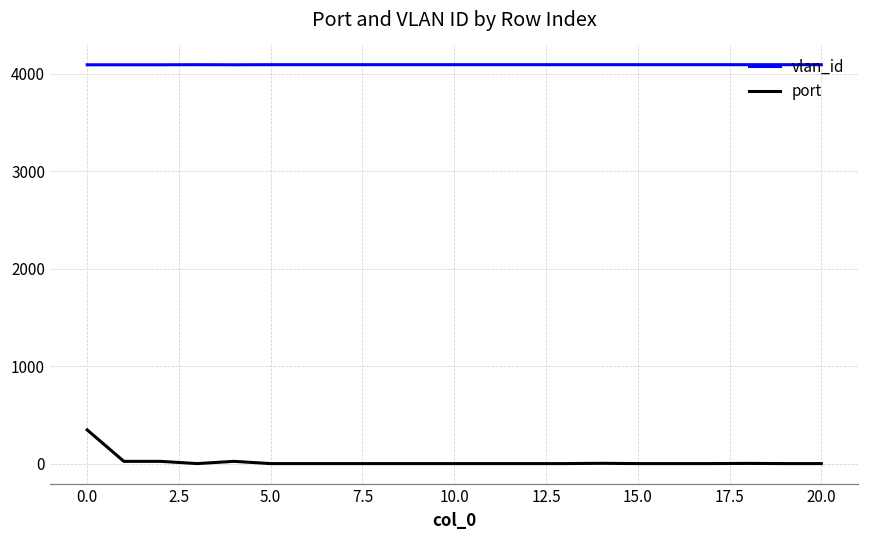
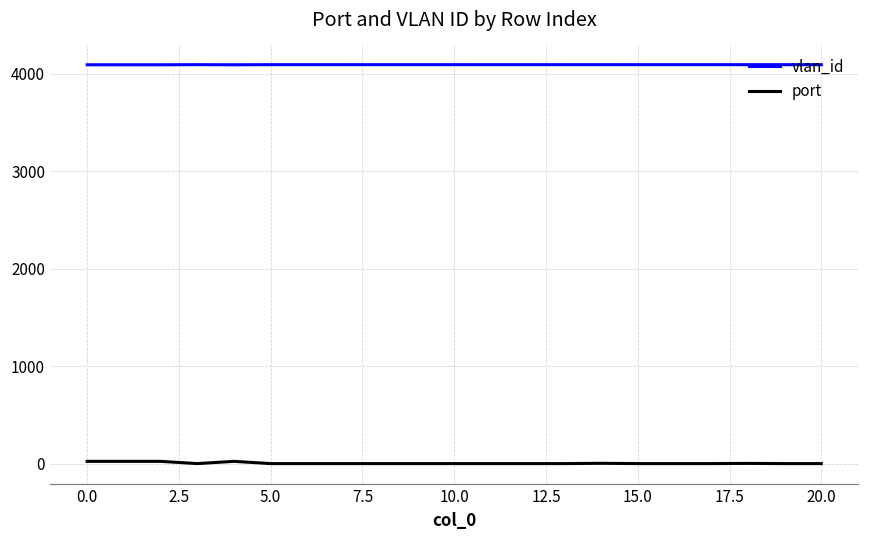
port, 0.0: 300 -> 0
